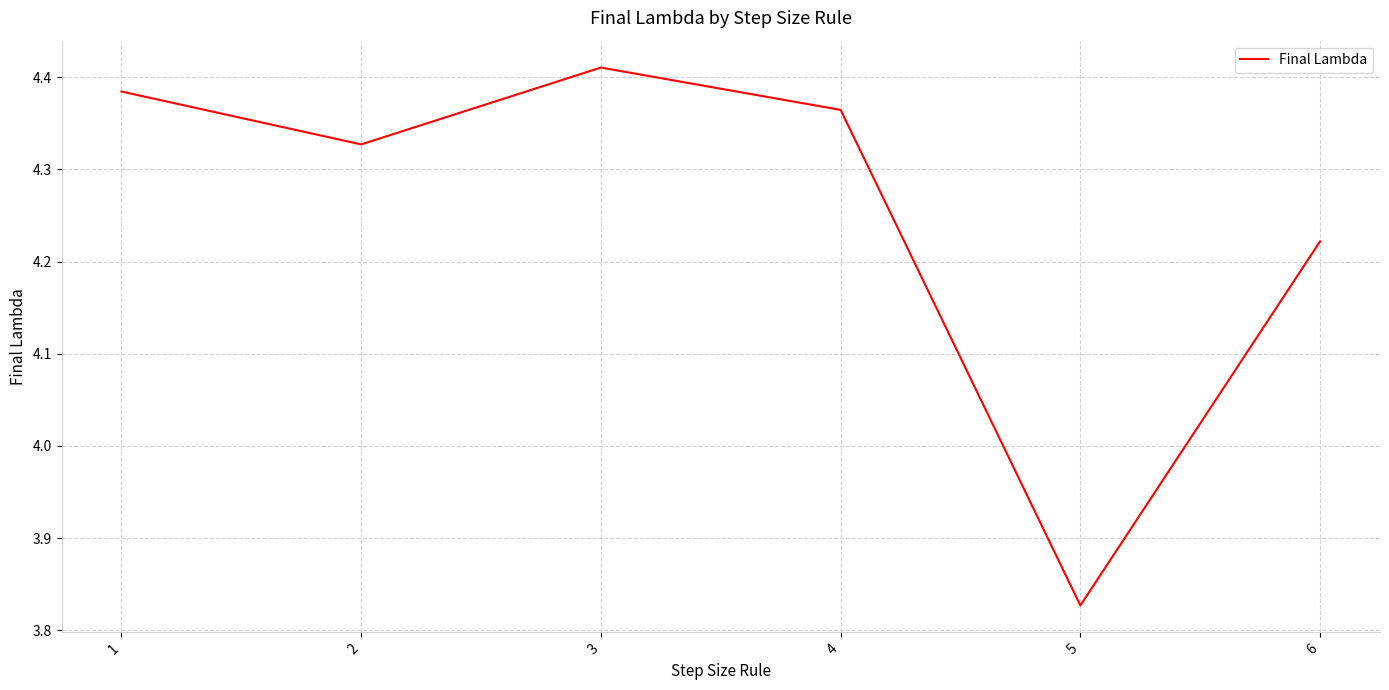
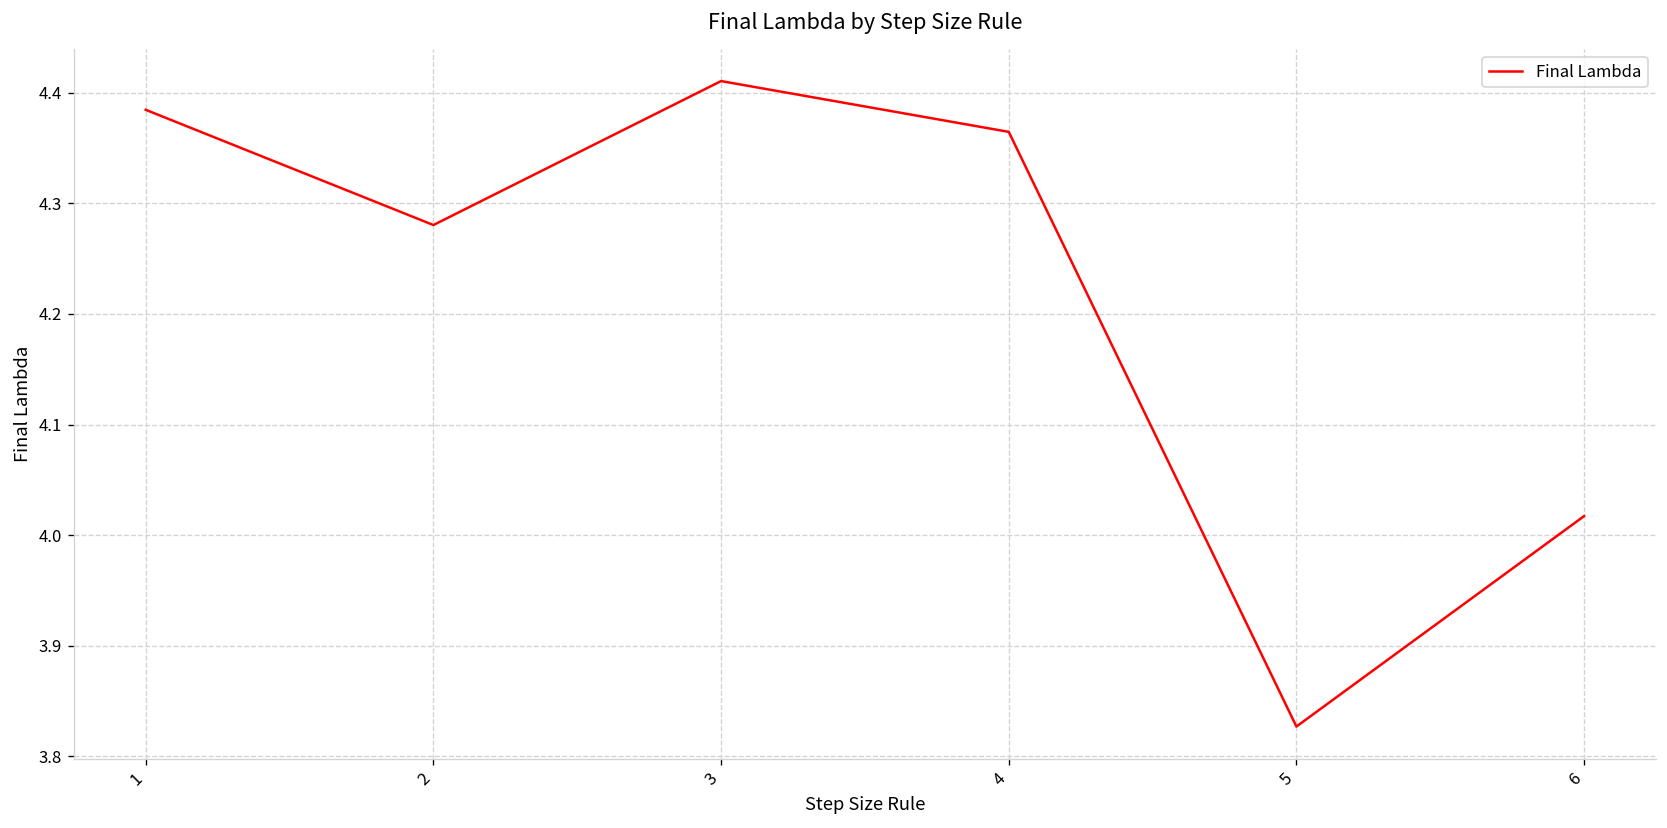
2: 4.33 -> 4.28
6: 4.22 -> 4.02
